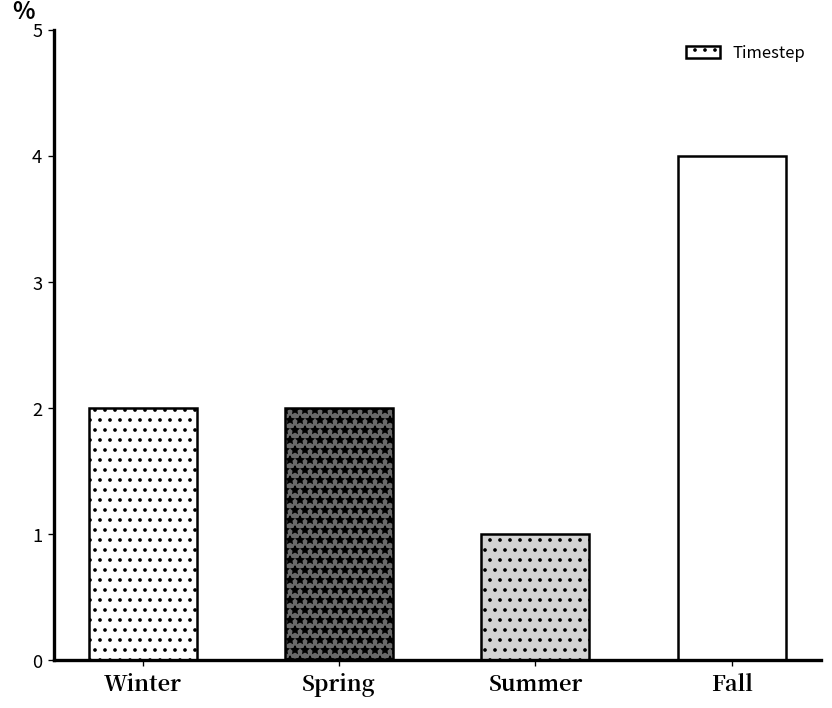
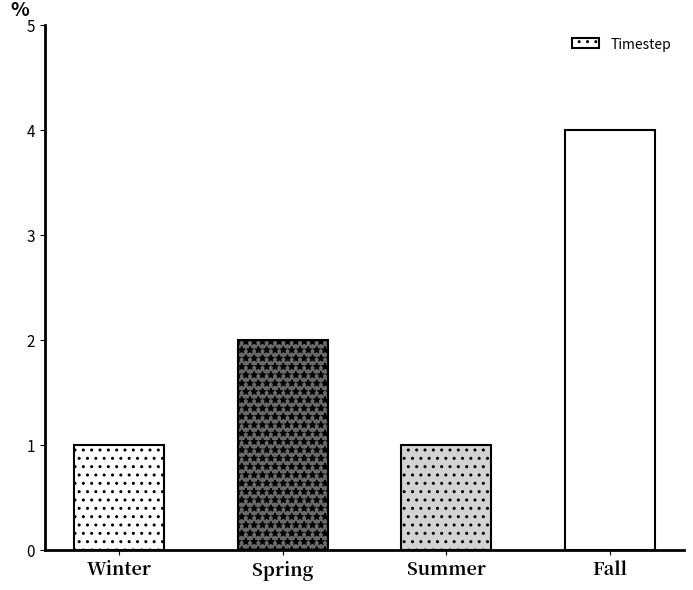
Winter: 2 -> 1
